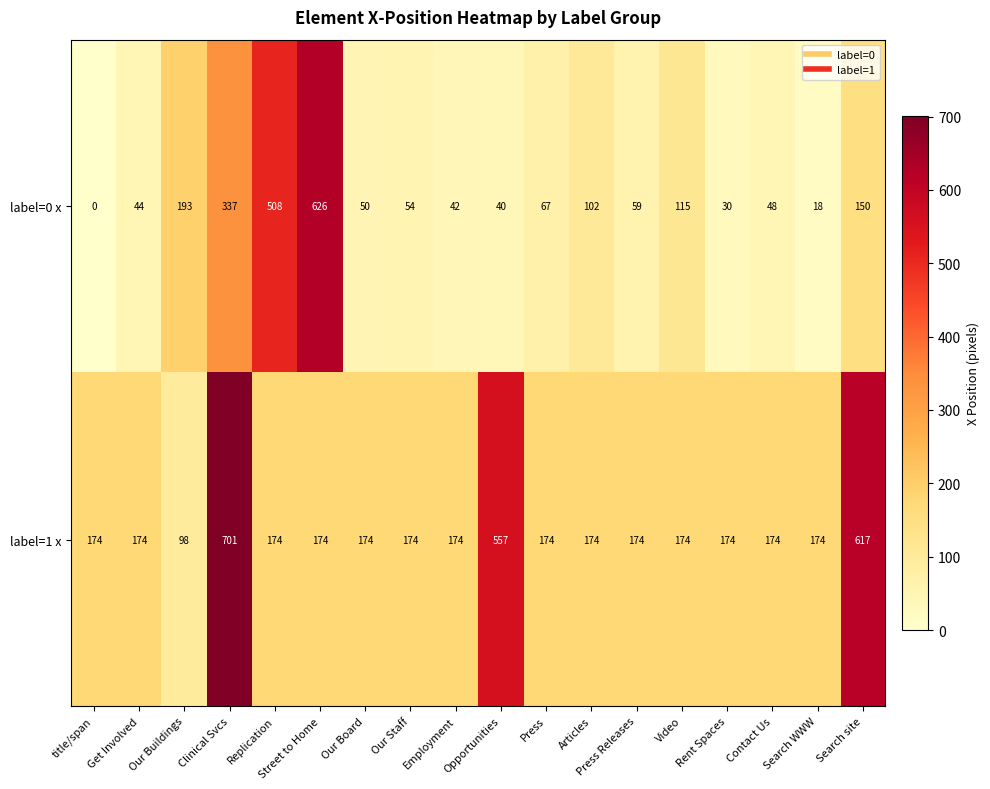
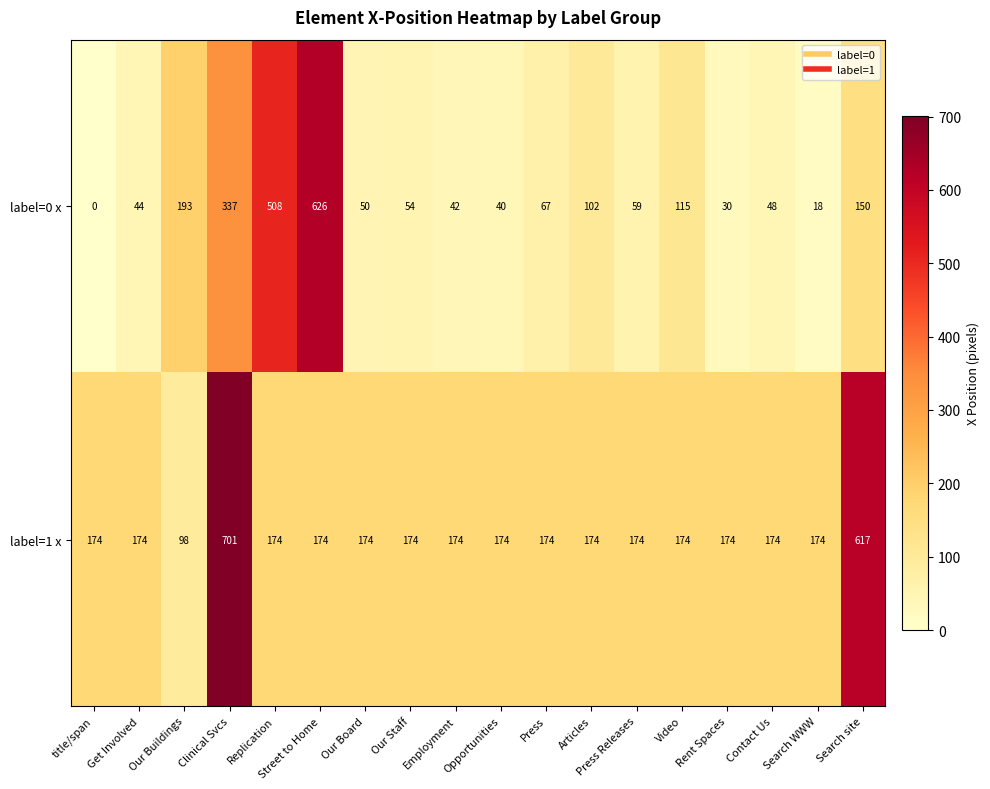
label=1 x, Opportunities: 557 -> 174
